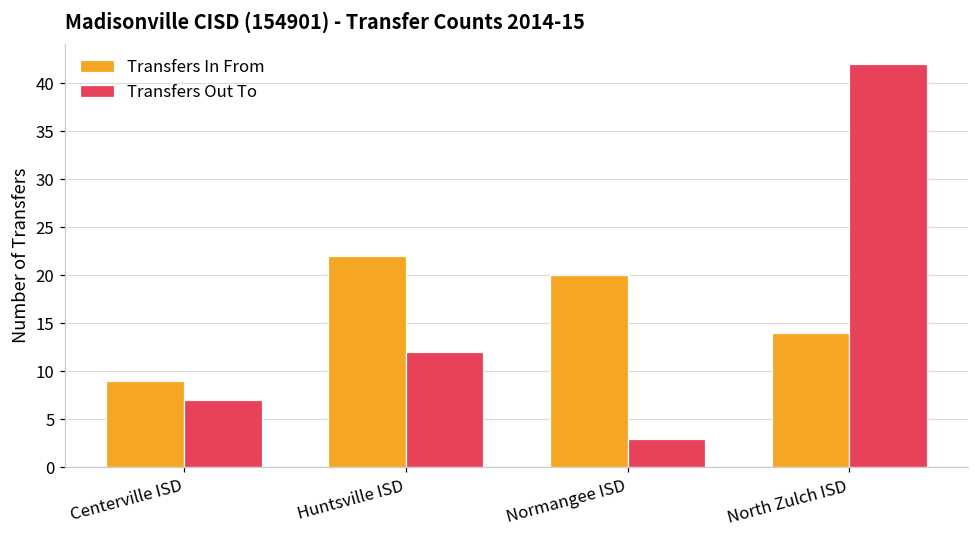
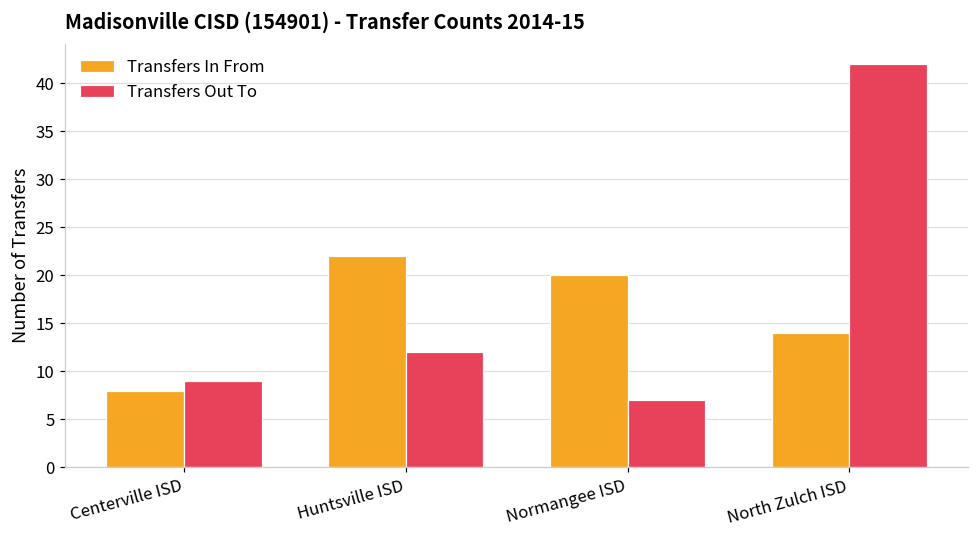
Transfers In From, Centerville ISD: 9 -> 8
Transfers Out To, Centerville ISD: 7 -> 9
Transfers Out To, Normangee ISD: 3 -> 7
